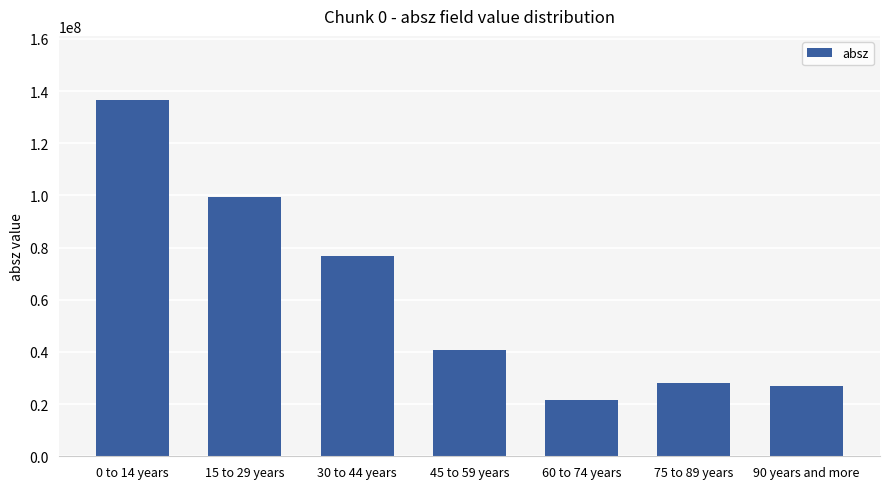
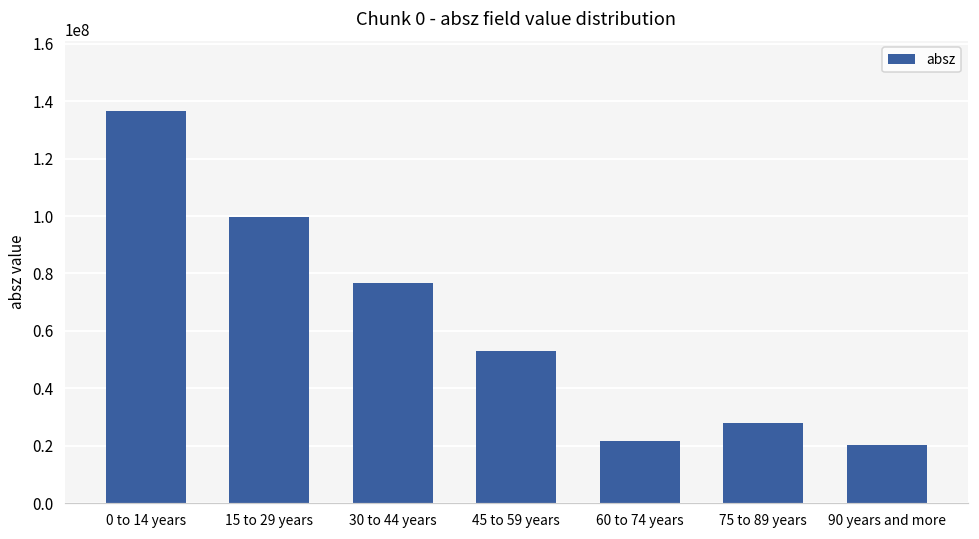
45 to 59 years: 41000000 -> 53000000
90 years and more: 27000000 -> 20000000
